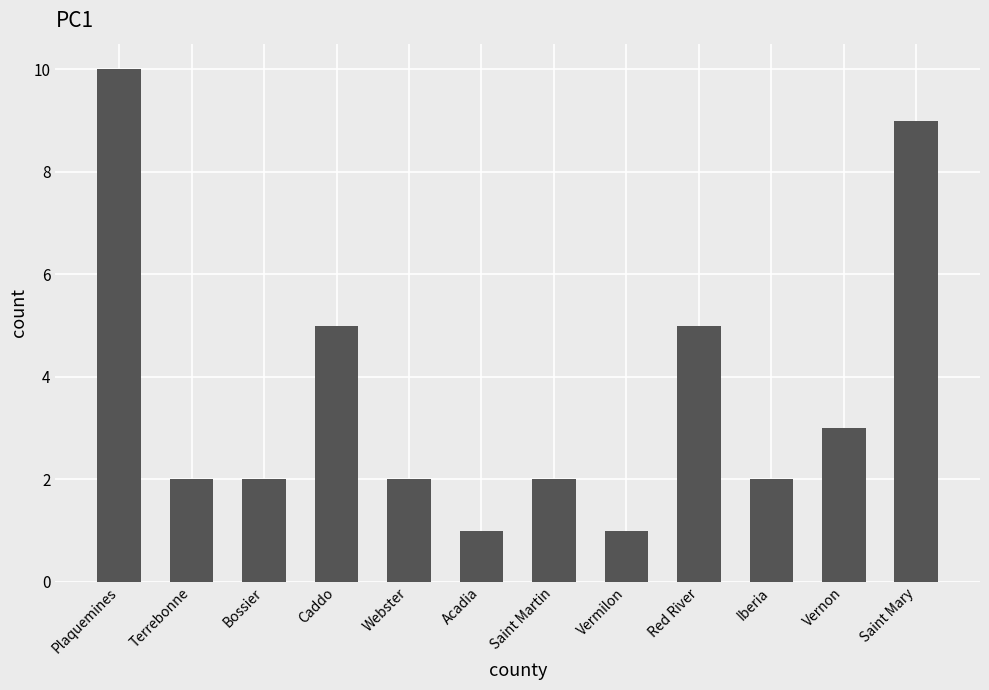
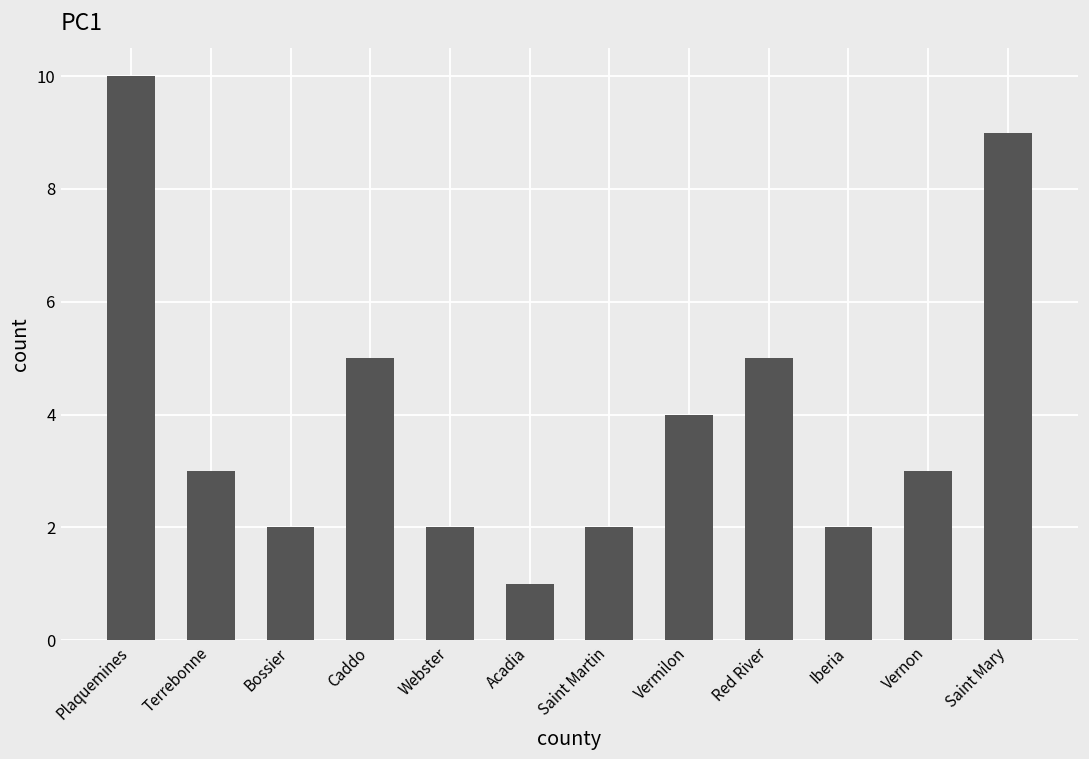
Terrebonne: 2 -> 3
Vermilon: 1 -> 4
